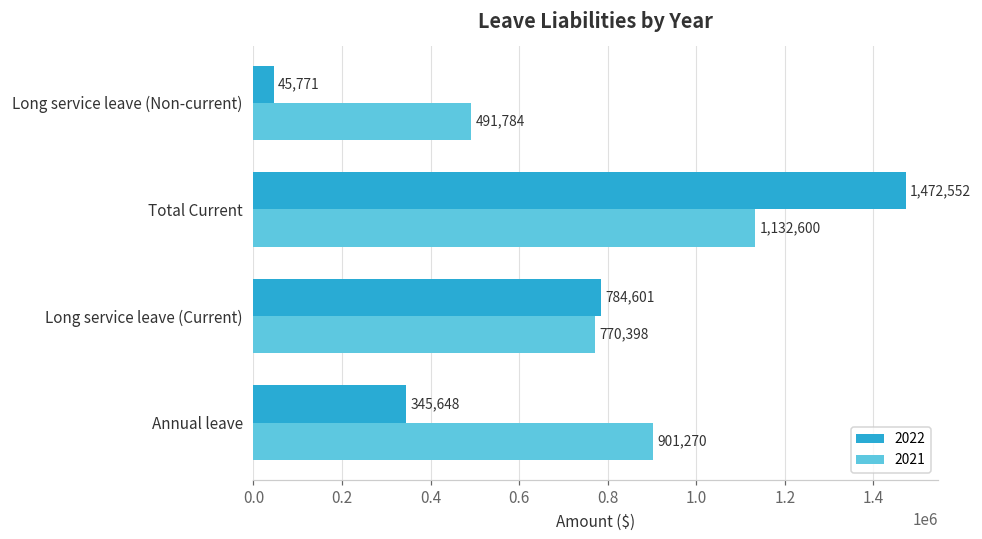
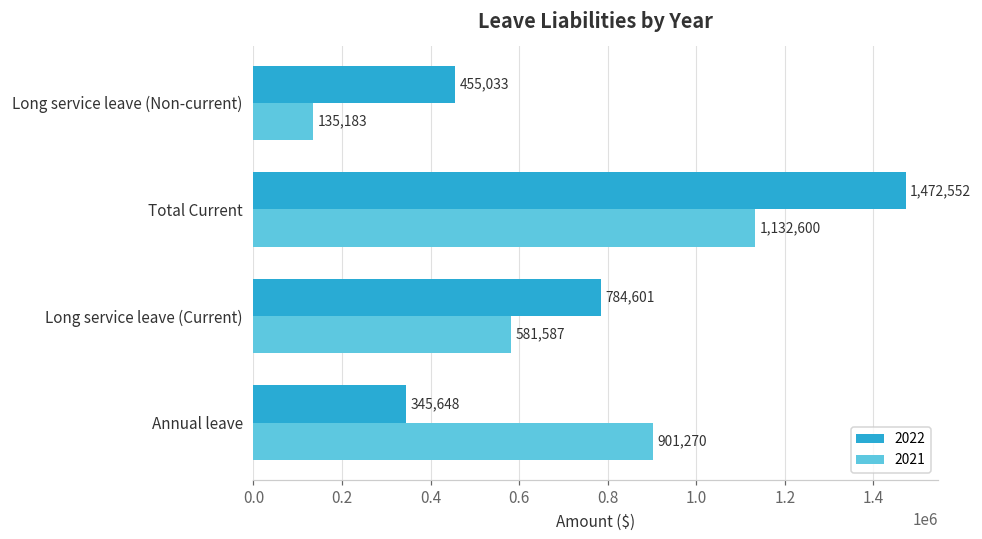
2022, Long service leave (Non-current): 45,771 -> 455,033
2021, Long service leave (Non-current): 491,784 -> 135,183
2021, Long service leave (Current): 770,398 -> 581,587
